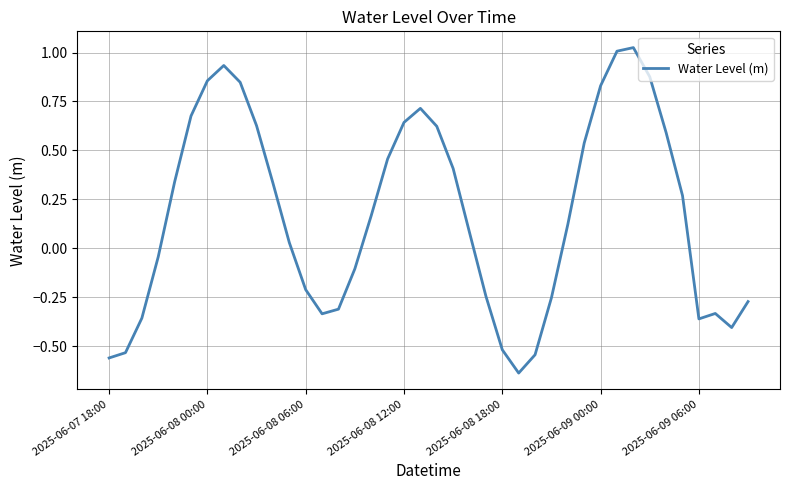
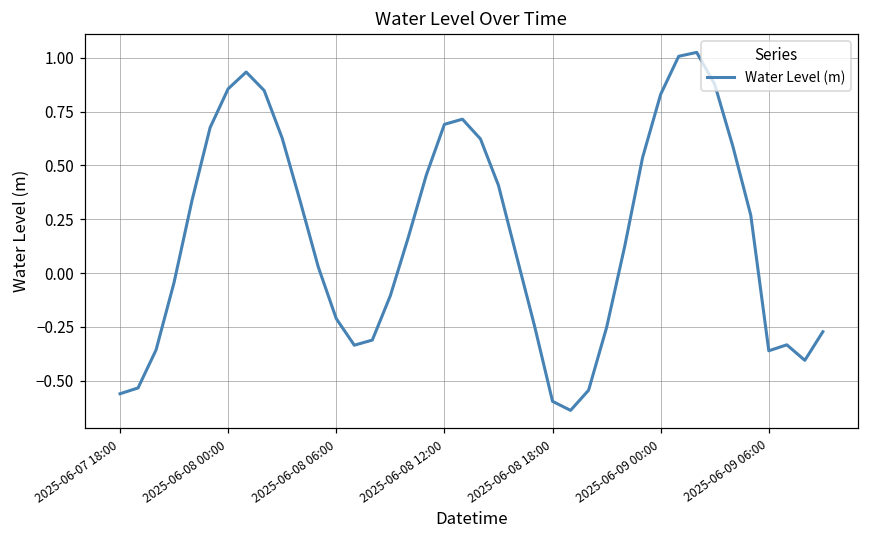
2025-06-08 12:00: 0.64 -> 0.69
2025-06-08 18:00: -0.52 -> -0.60
